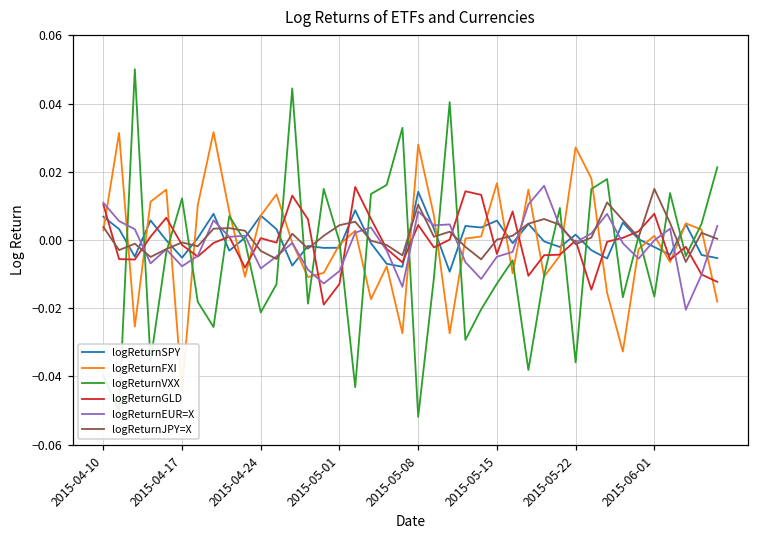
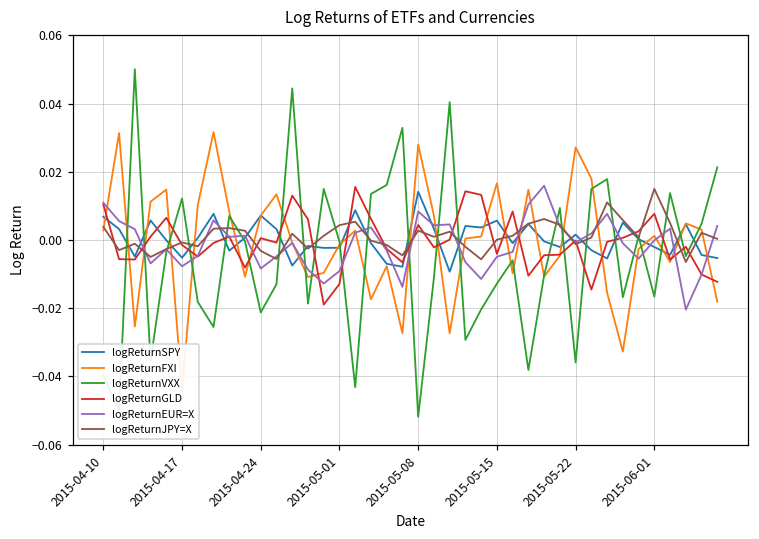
logReturnJPY=X, 2015-05-08: 0.010 -> 0.003
